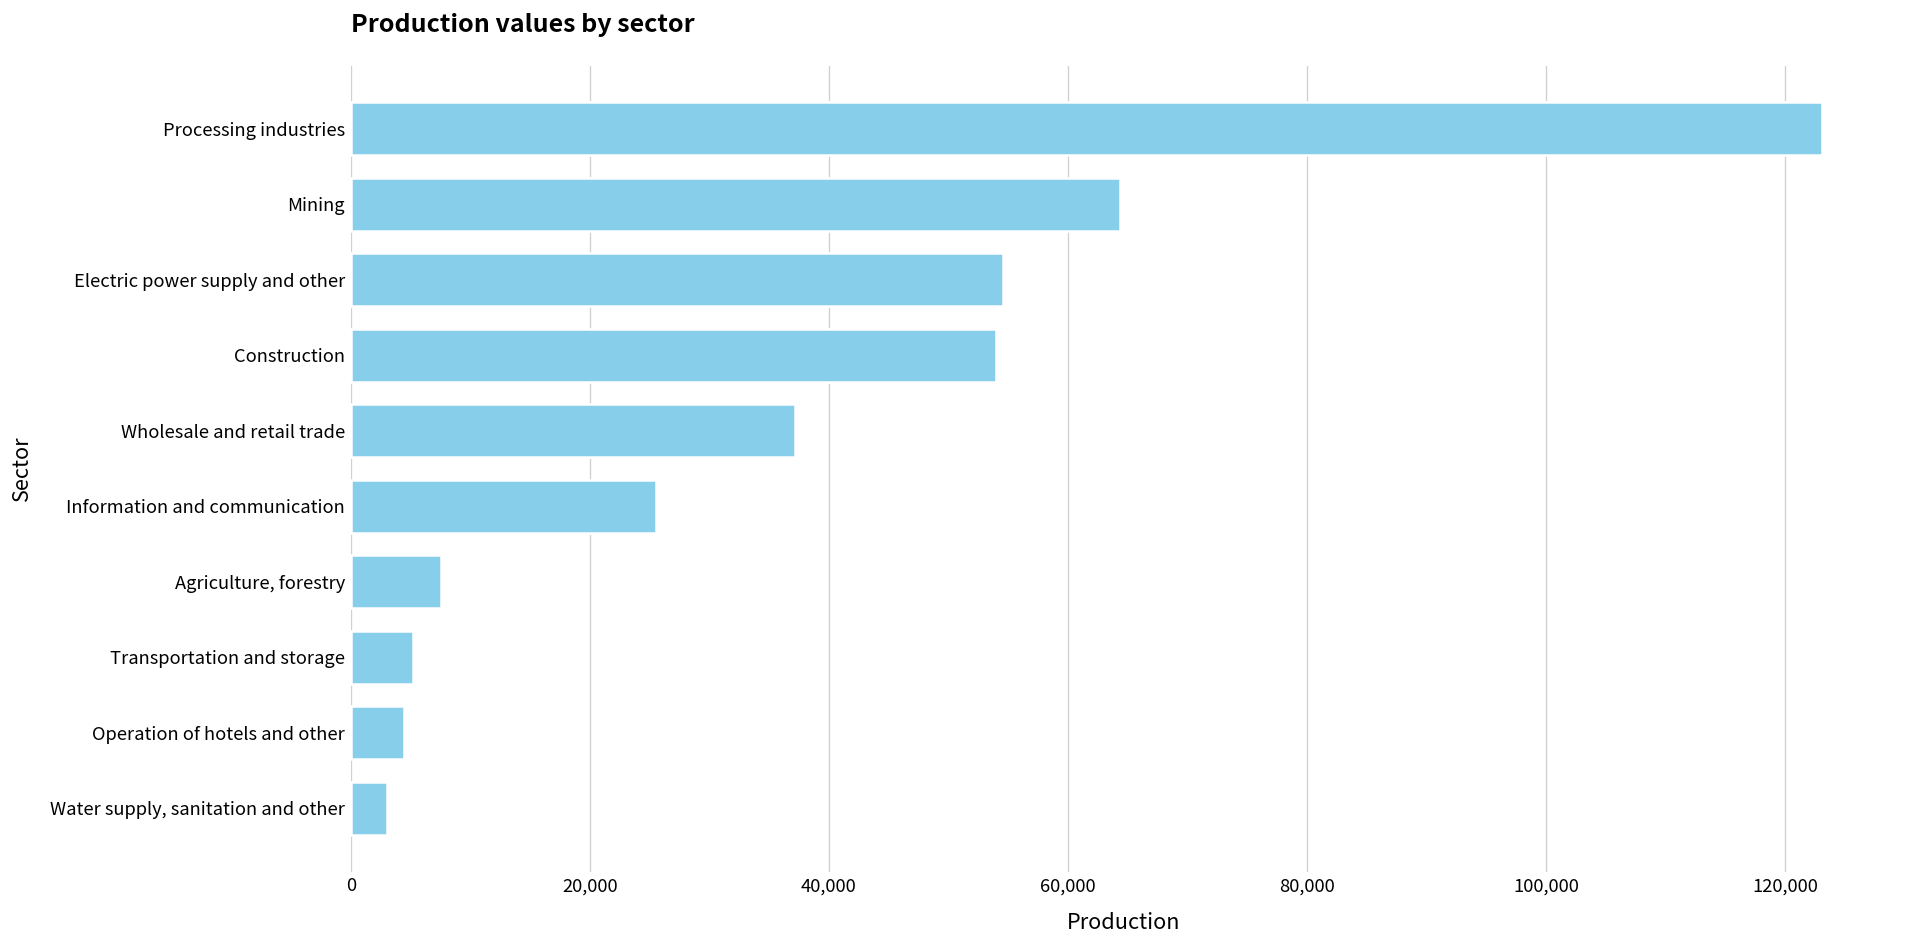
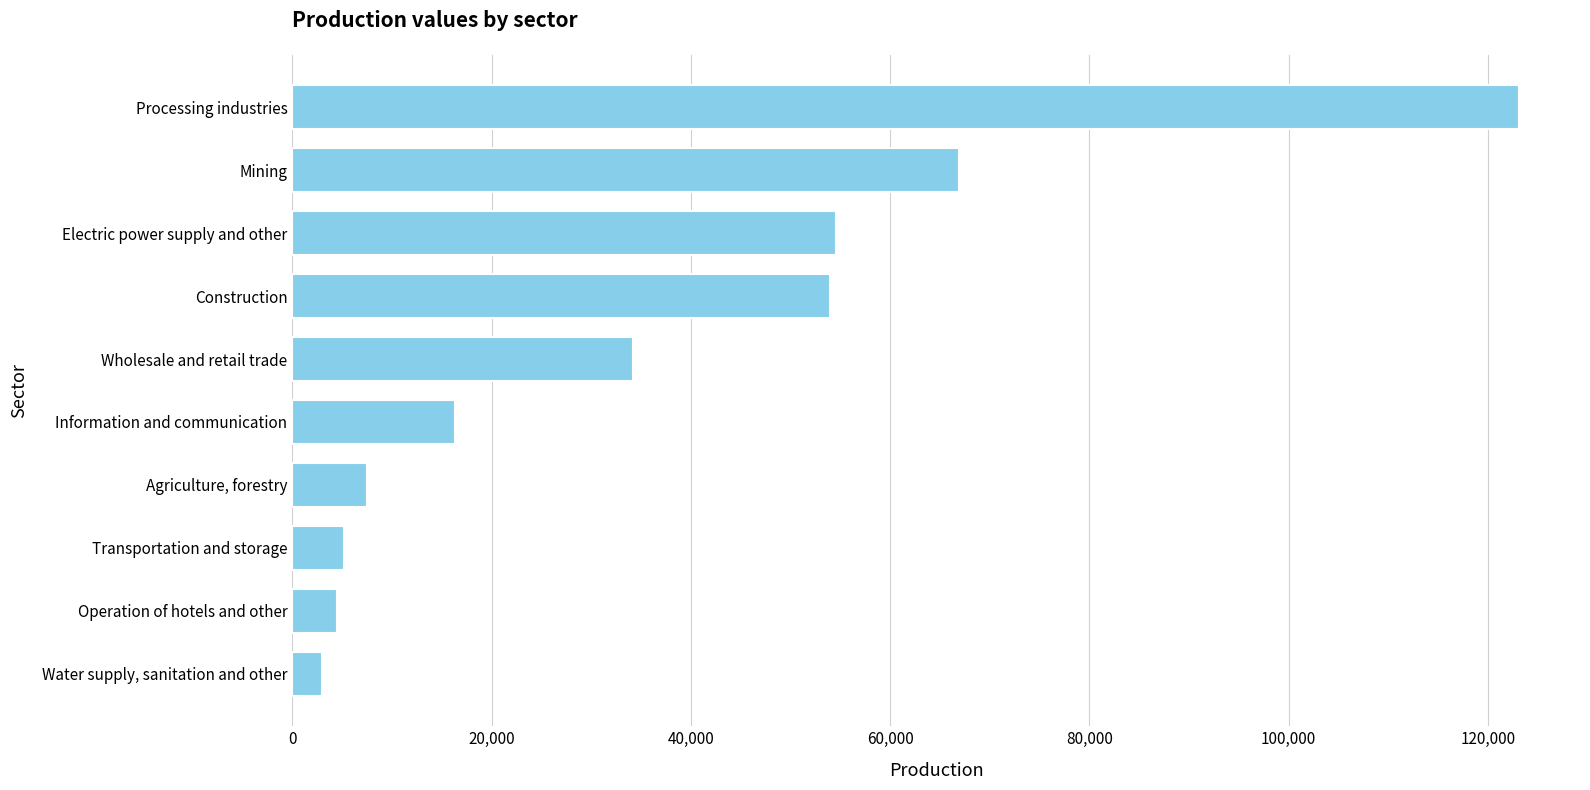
Mining: 64,000 -> 67,000
Wholesale and retail trade: 37,000 -> 34,000
Information and communication: 26,000 -> 16,000
